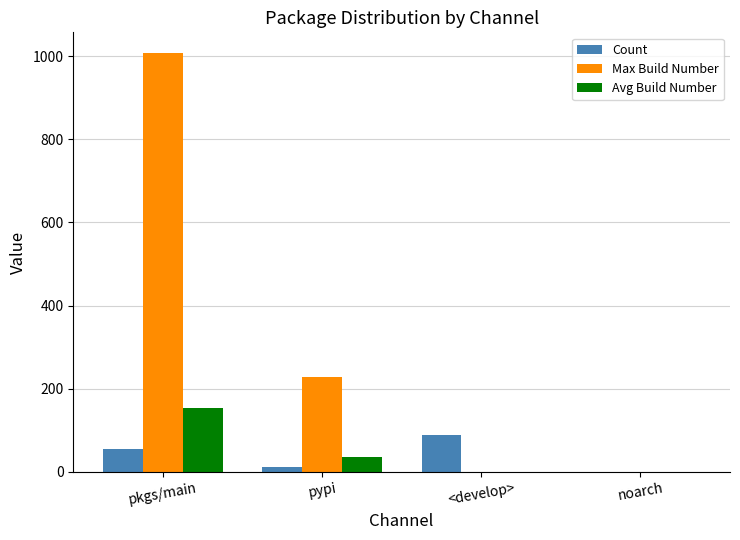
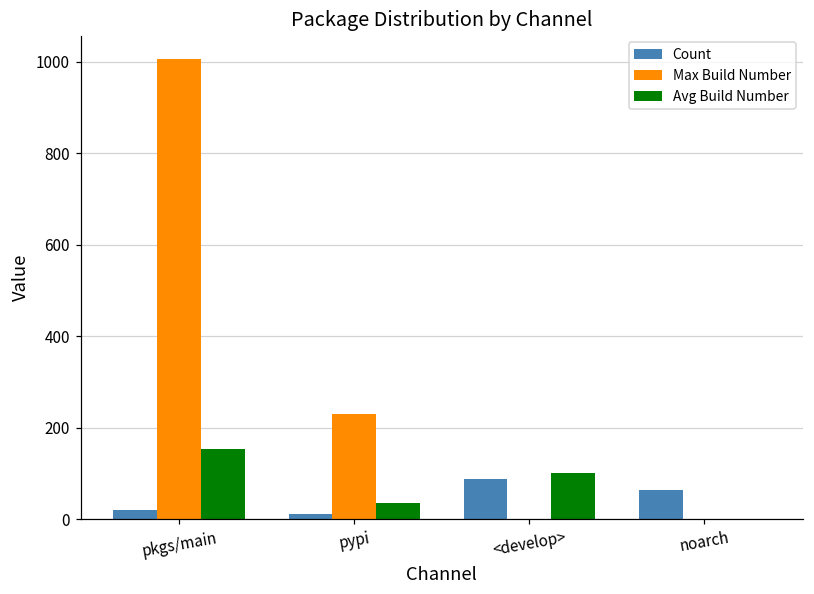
Count, pkgs/main: 50 -> 20
Avg Build Number, <develop>: 0 -> 100
Count, noarch: 0 -> 60
